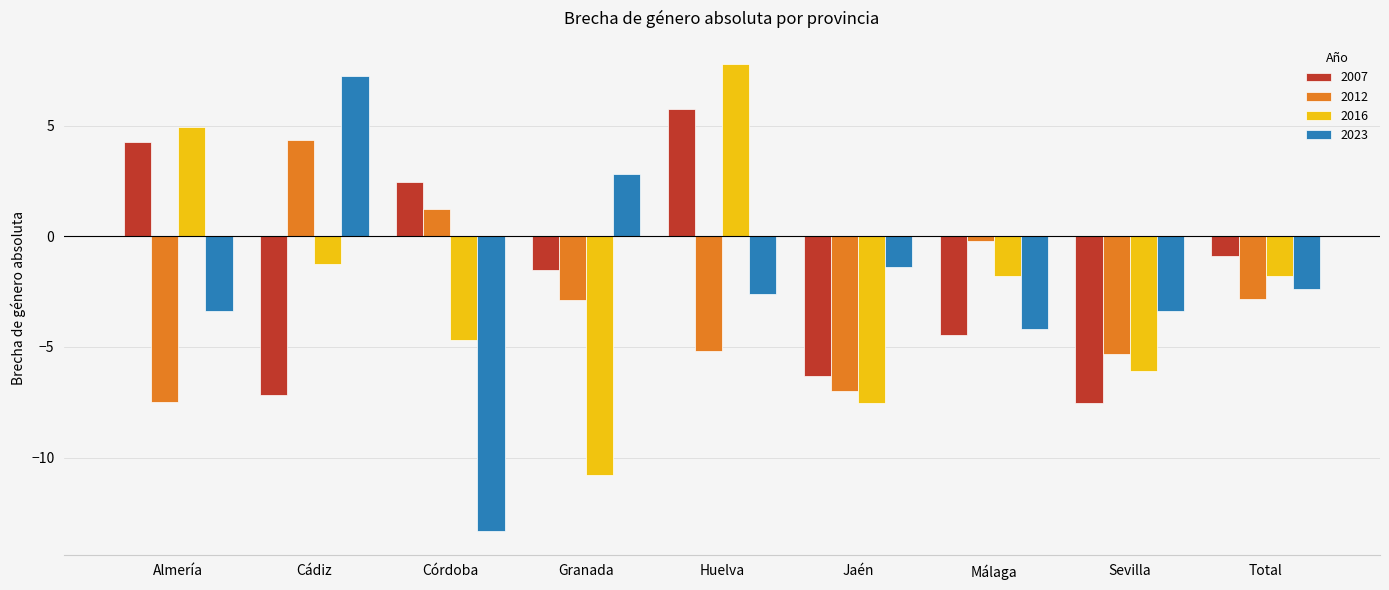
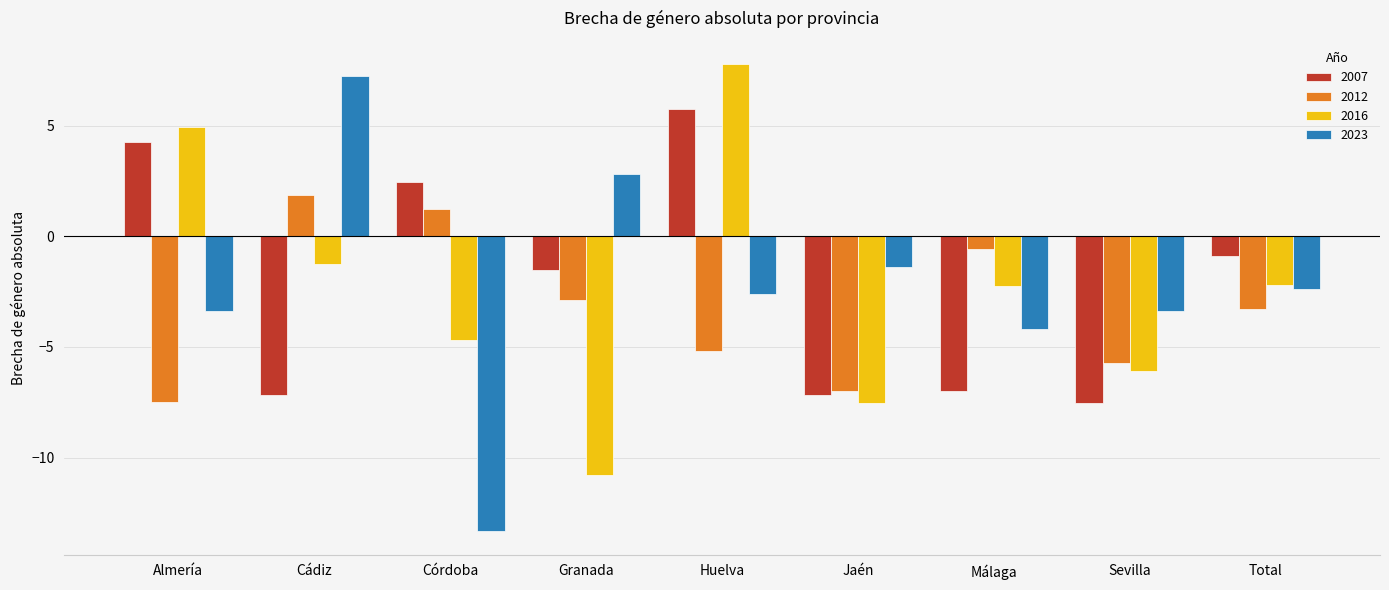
2012, Cádiz: 4.3 -> 1.9
2007, Jaén: -6.3 -> -7.2
2007, Málaga: -4.4 -> -7.0
2012, Málaga: -0.2 -> -0.6
2016, Málaga: -1.8 -> -2.2
2012, Sevilla: -5.3 -> -5.7
2012, Total: -2.8 -> -3.3
2016, Total: -1.8 -> -2.2
